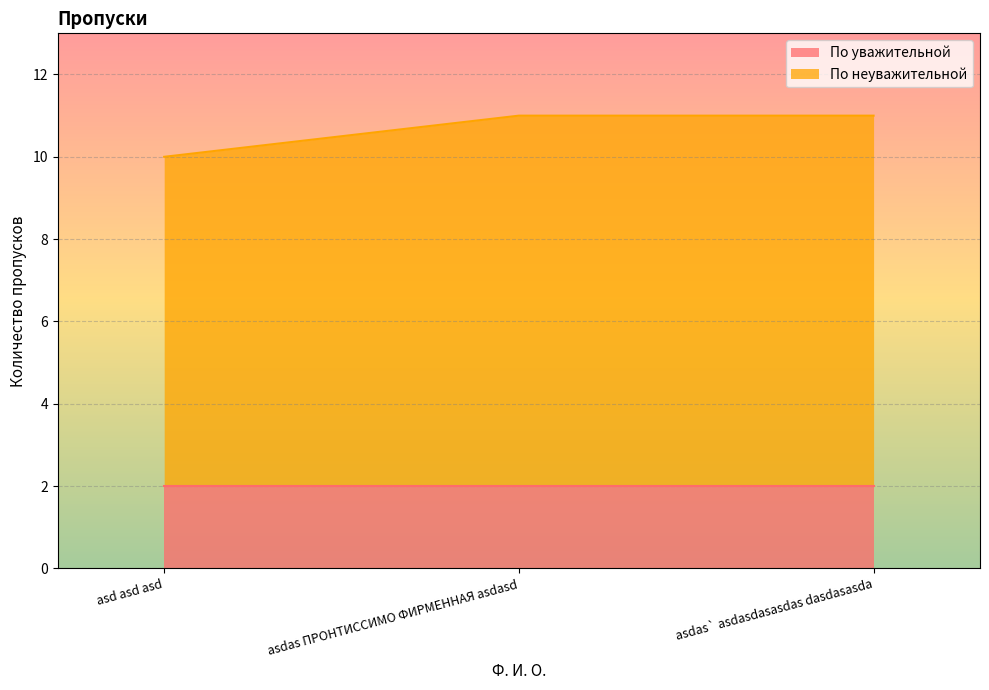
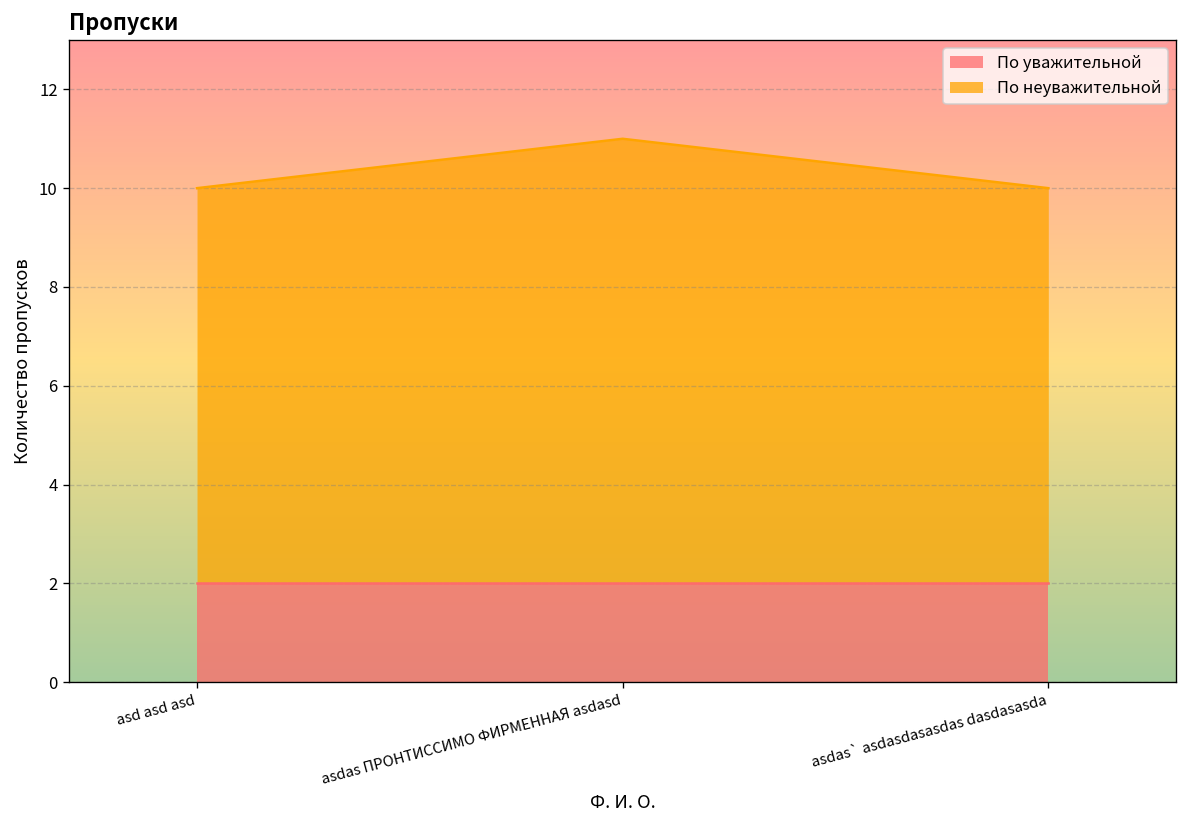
По неуважительной, asdas` asdasdasasdas dasdasasda: 9 -> 8
